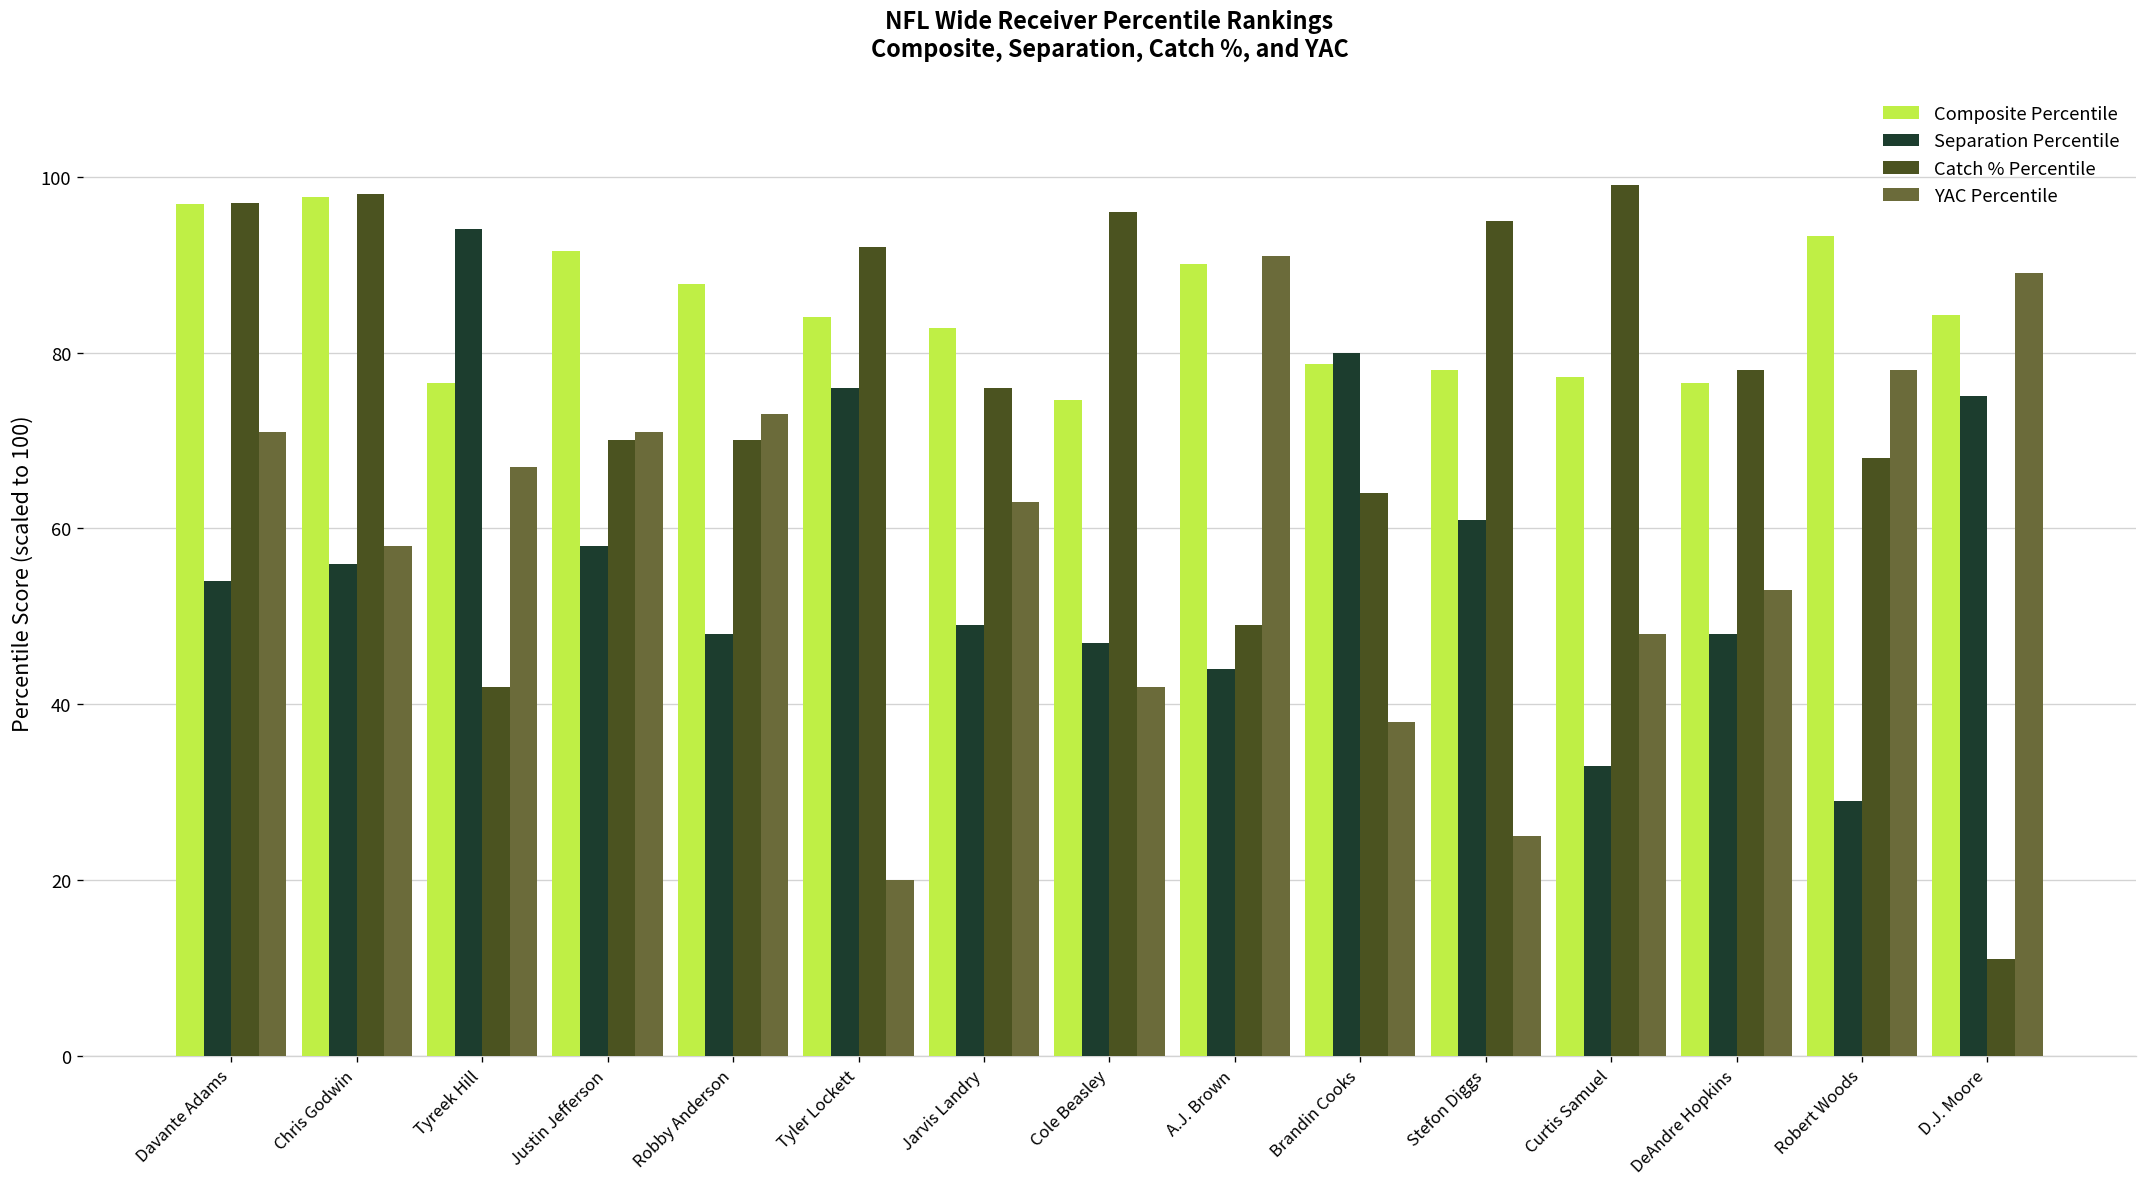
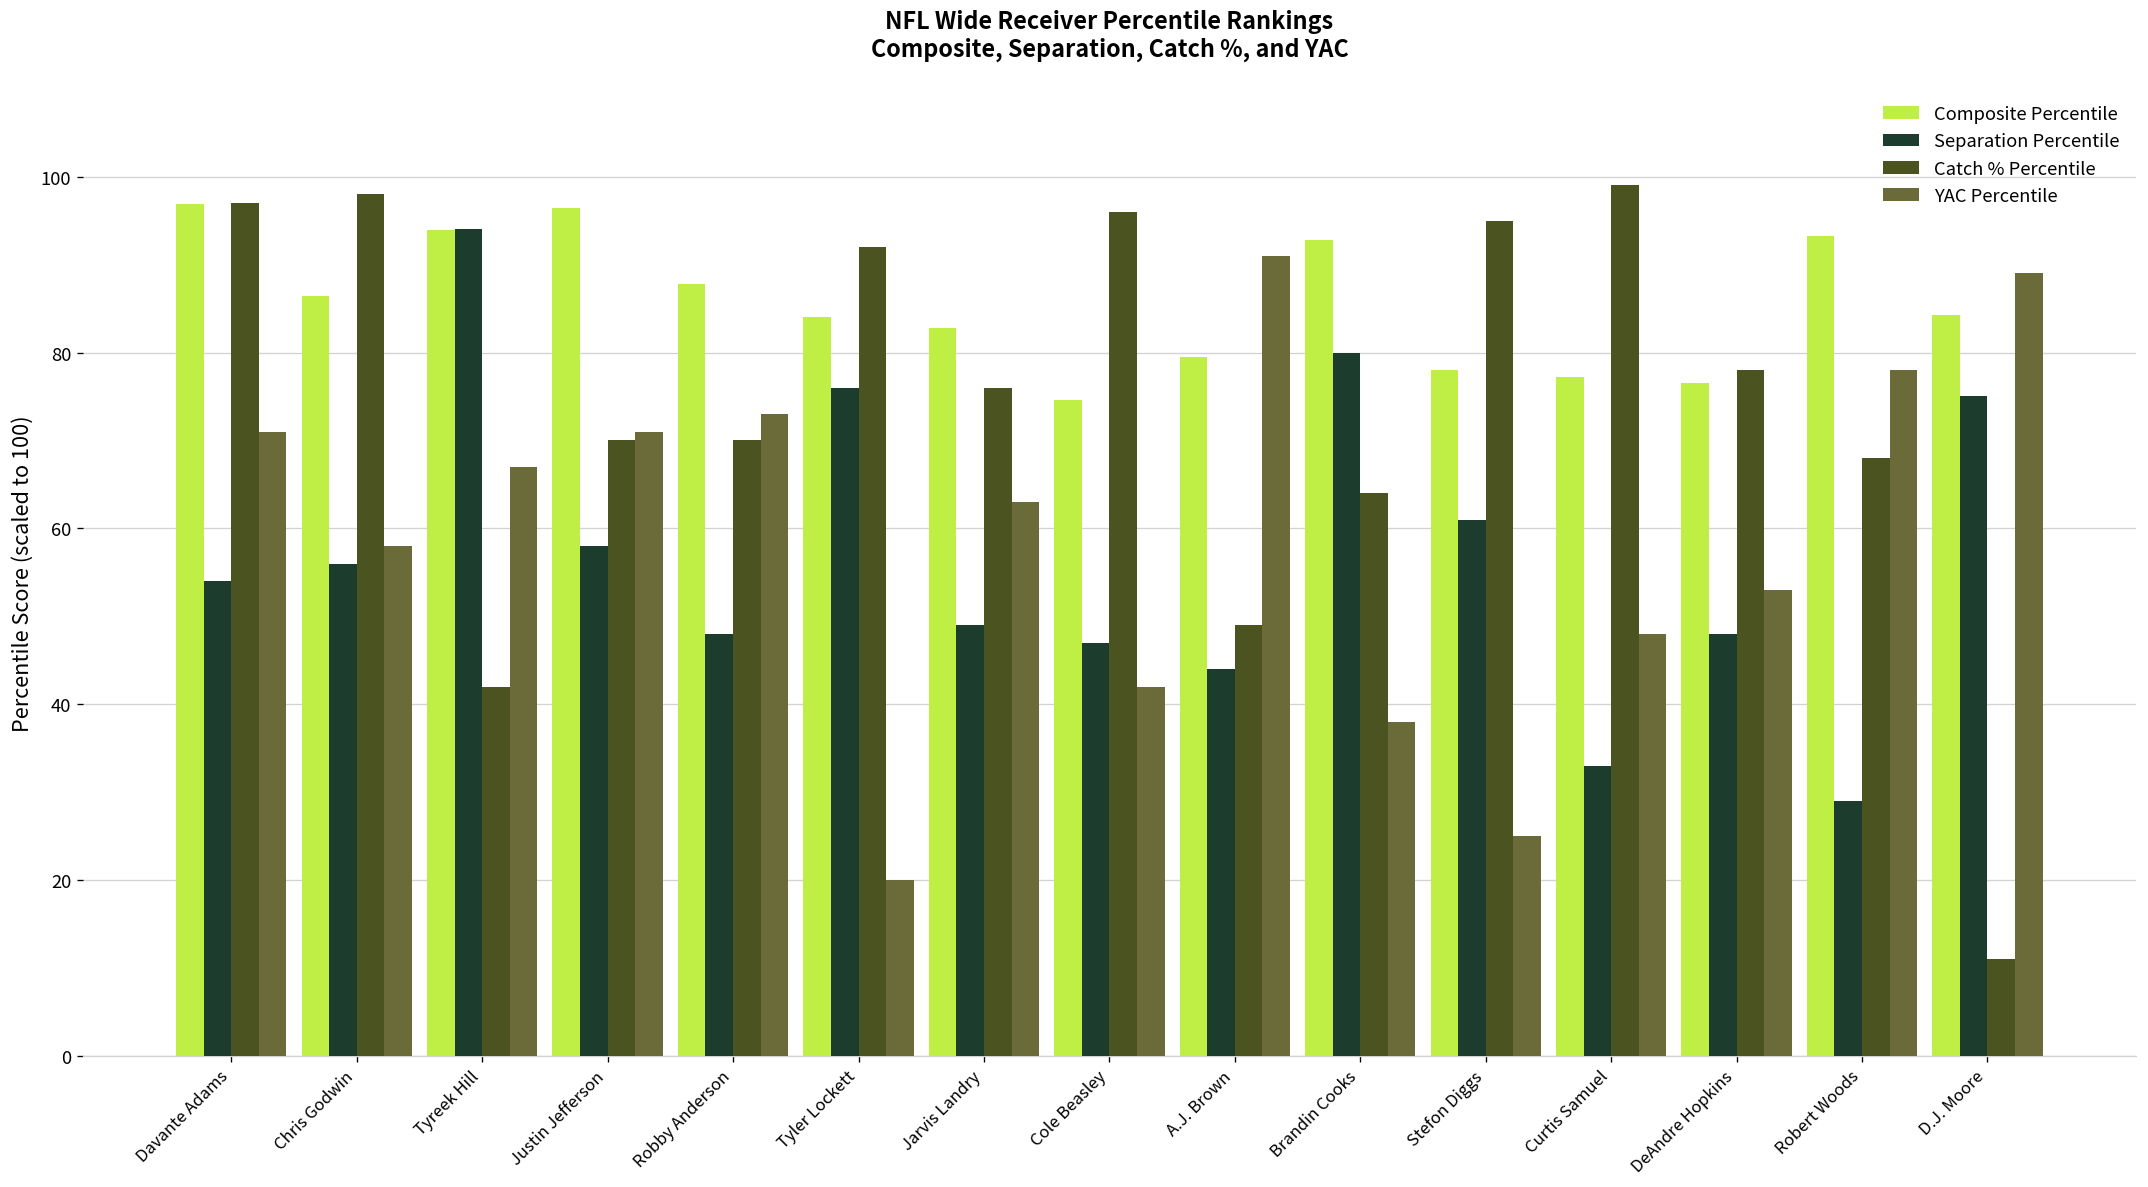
Composite Percentile, Chris Godwin: 98 -> 86
Composite Percentile, Tyreek Hill: 77 -> 94
Composite Percentile, Justin Jefferson: 92 -> 96
Composite Percentile, A.J. Brown: 90 -> 80
Composite Percentile, Brandin Cooks: 79 -> 93
